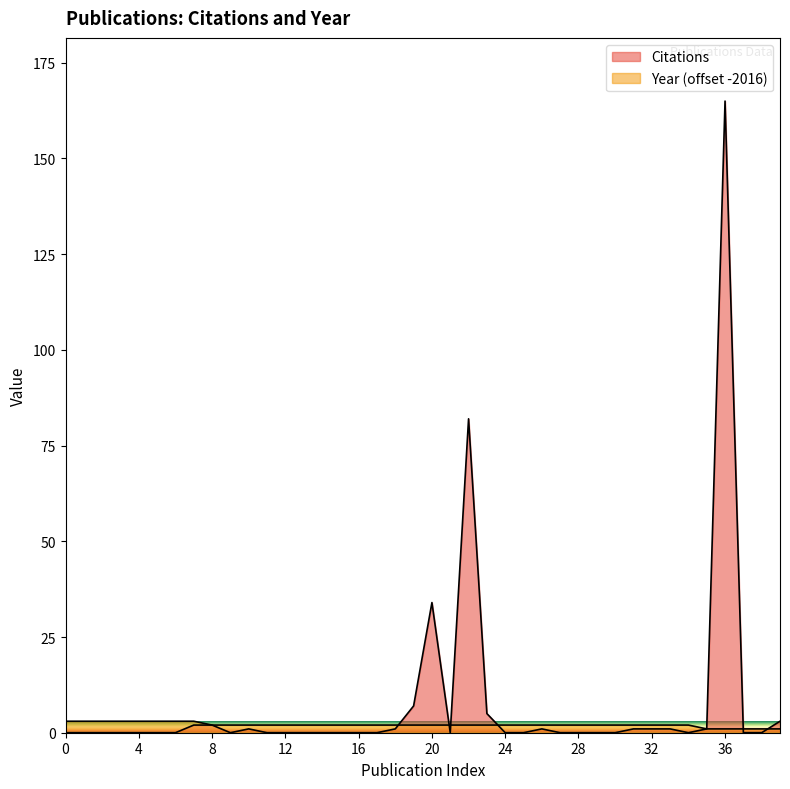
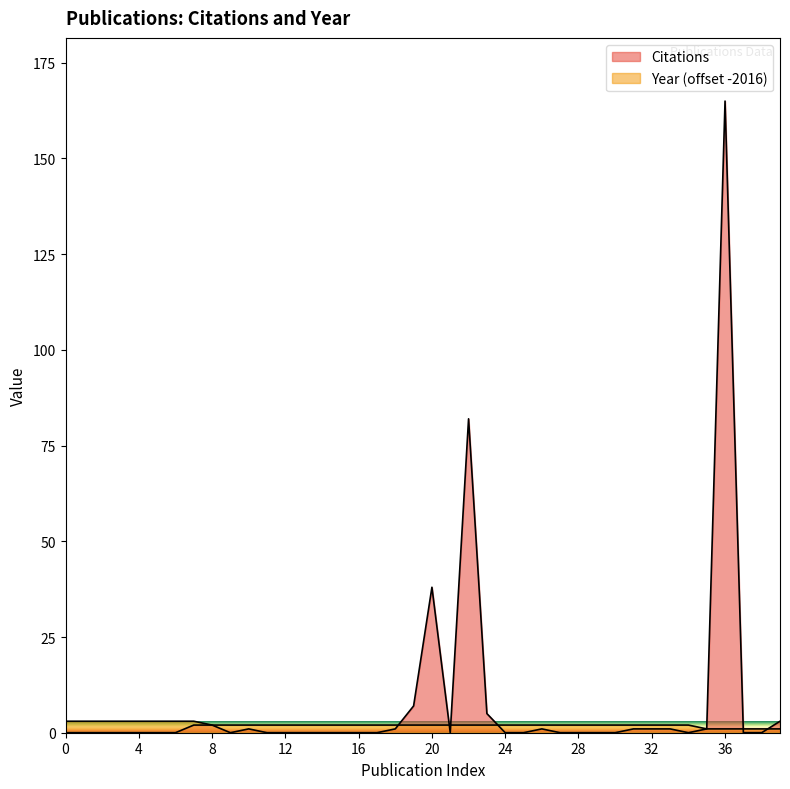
Citations, 20: 34 -> 38
